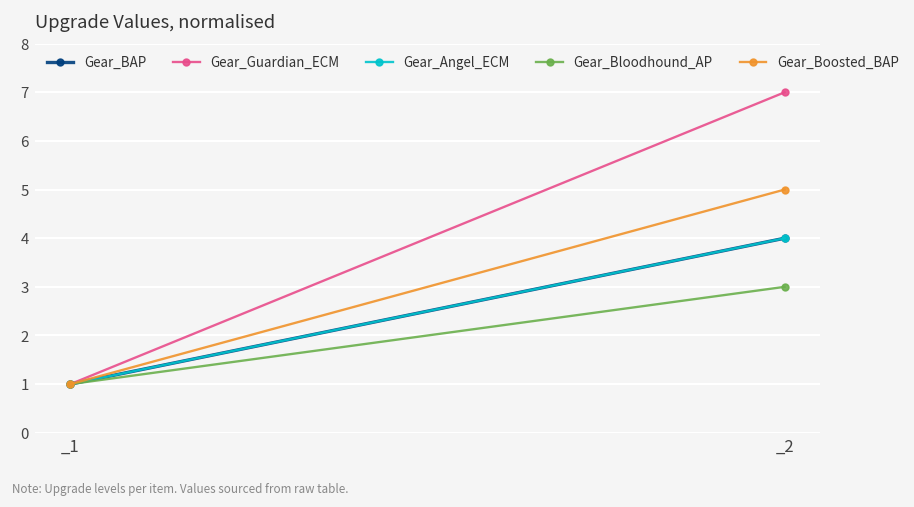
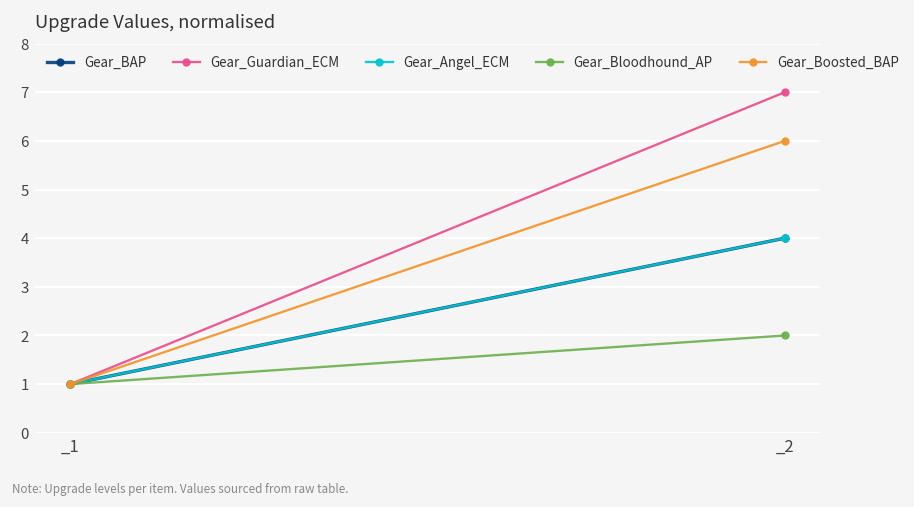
Gear_Bloodhound_AP, _2: 3 -> 2
Gear_Boosted_BAP, _2: 5 -> 6
